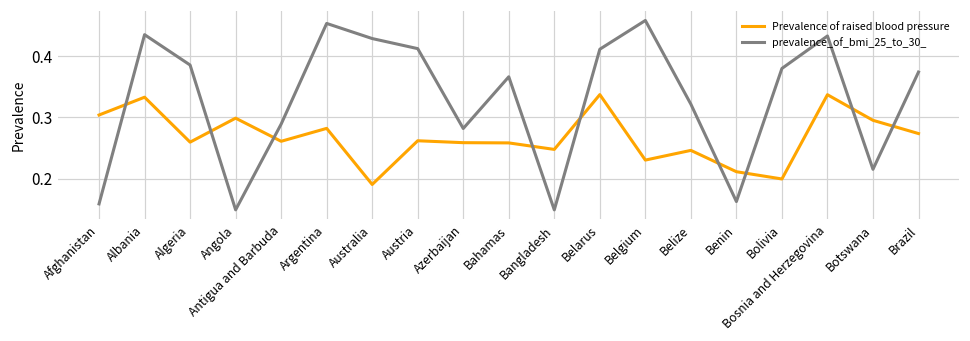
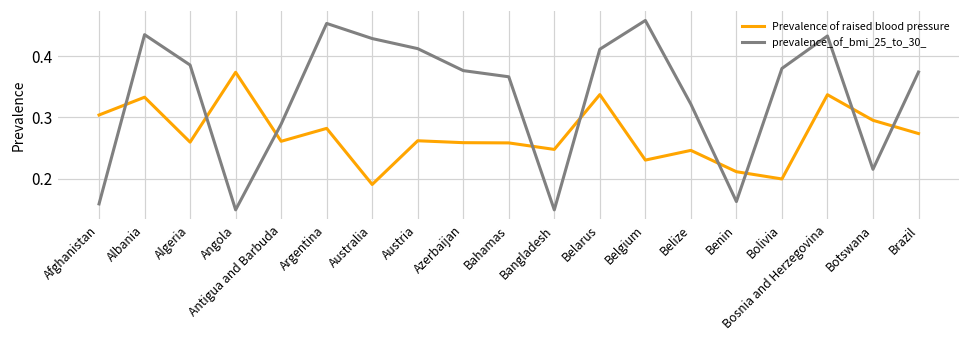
Prevalence of raised blood pressure, Angola: 0.30 -> 0.37
prevalence_of_bmi_25_to_30_, Azerbaijan: 0.28 -> 0.38
